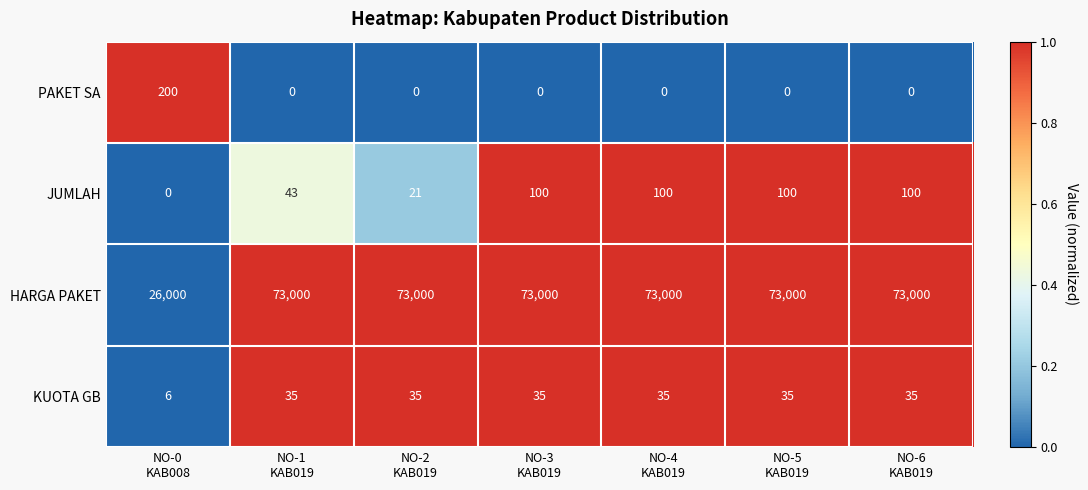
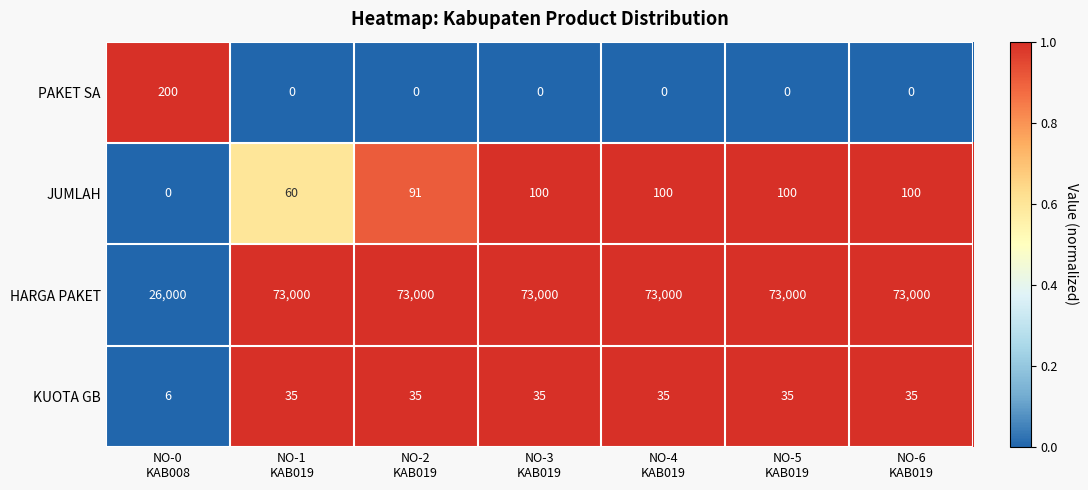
JUMLAH, NO-1 KAB019: 43 -> 60
JUMLAH, NO-2 KAB019: 21 -> 91
